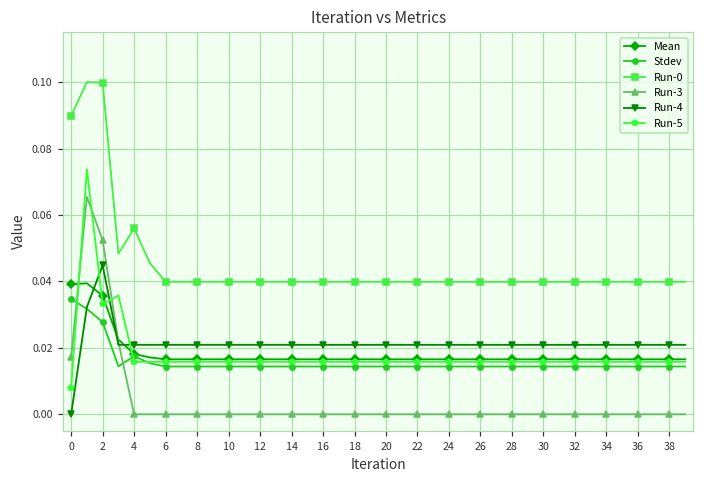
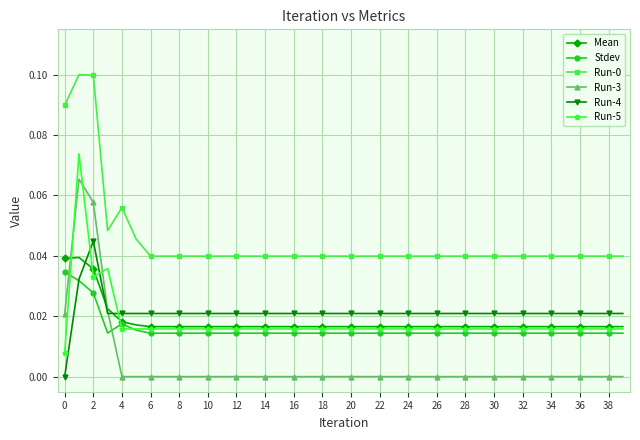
Run-3, 0: 0.017 -> 0.021
Run-3, 2: 0.052 -> 0.058
